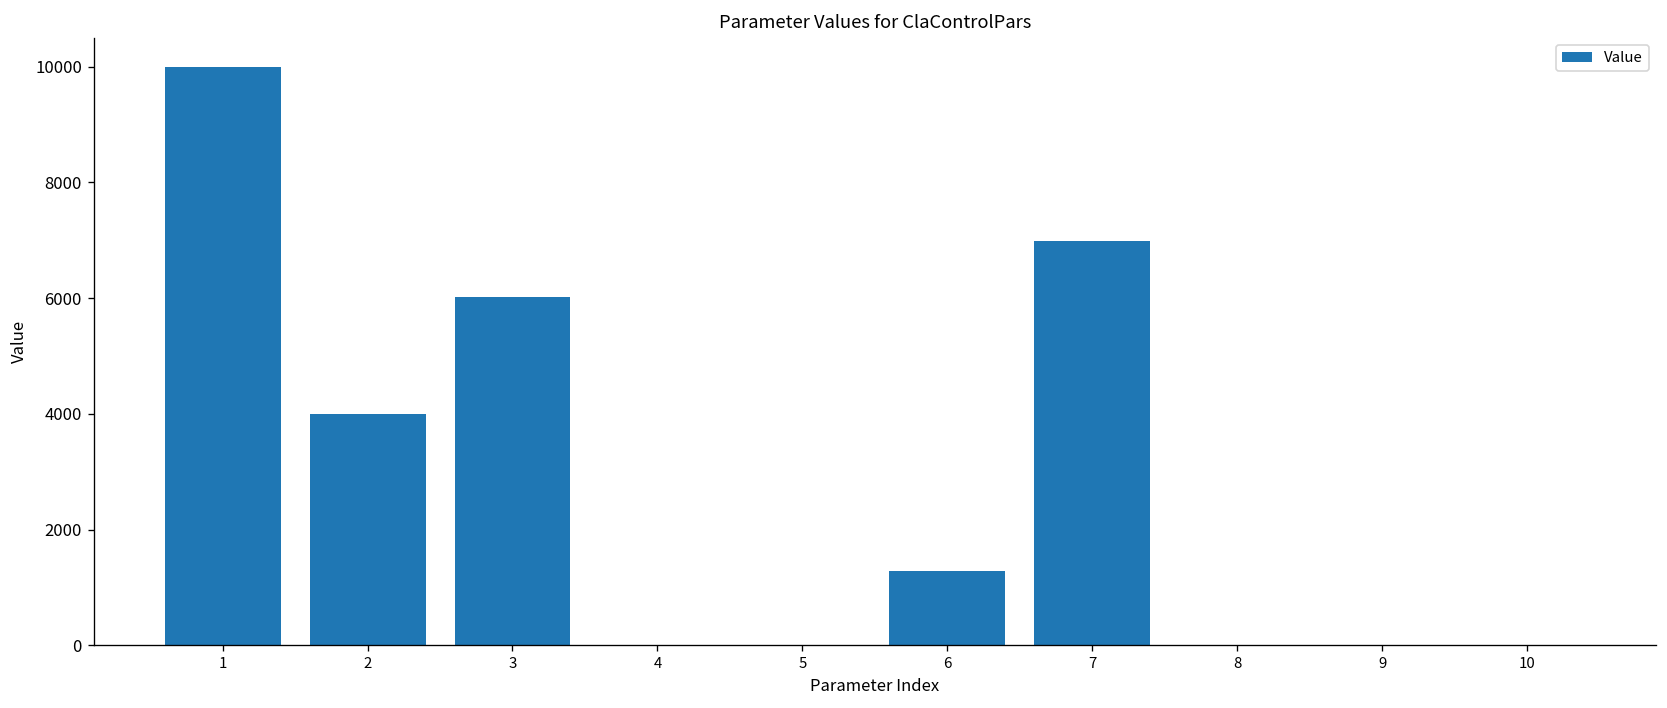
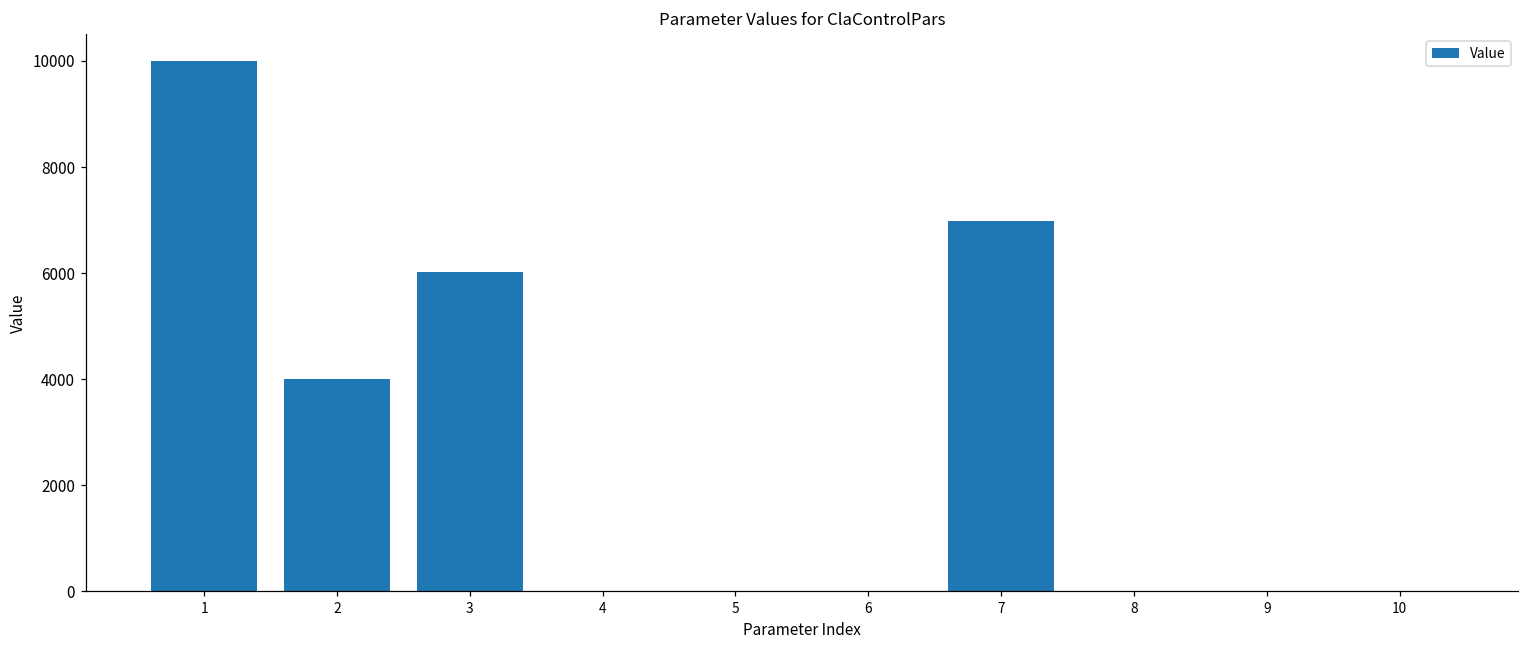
6: 1300 -> 0
